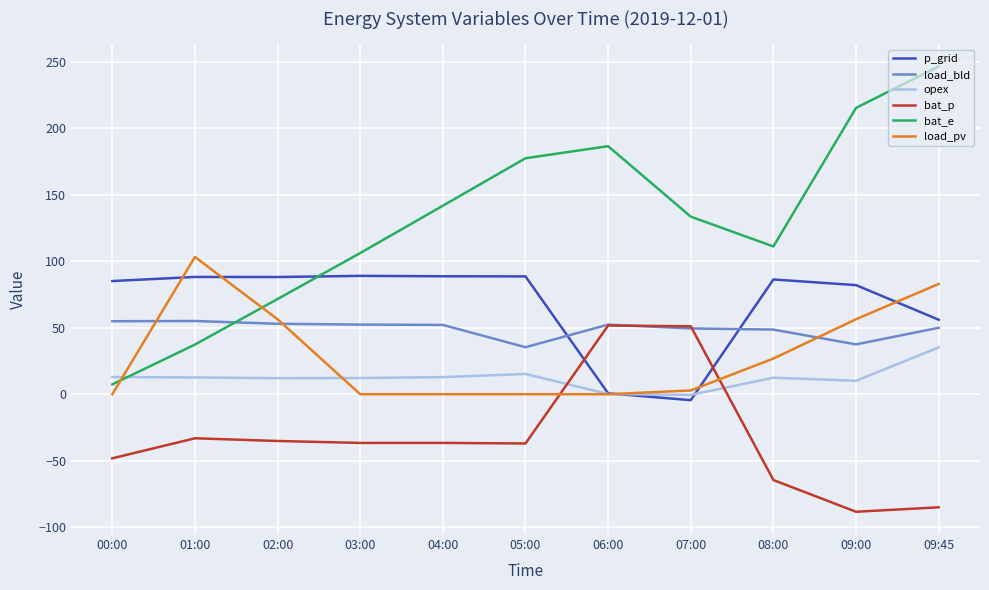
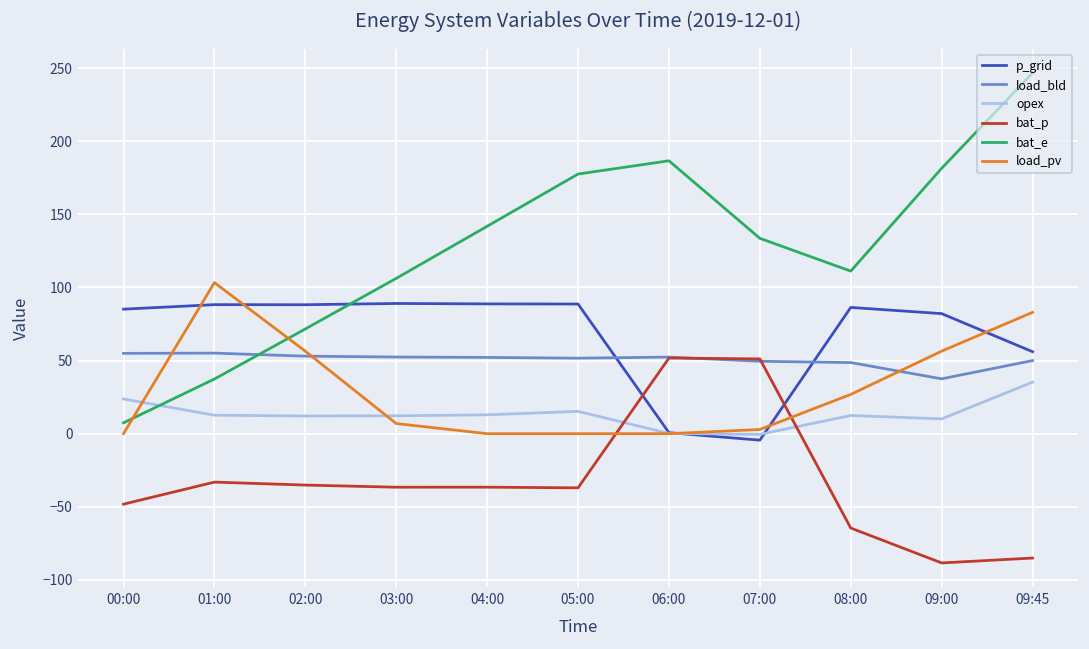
opex, 00:00: 13 -> 24
load_pv, 03:00: 0 -> 7
load_bld, 05:00: 35 -> 52
bat_e, 09:00: 215 -> 181
